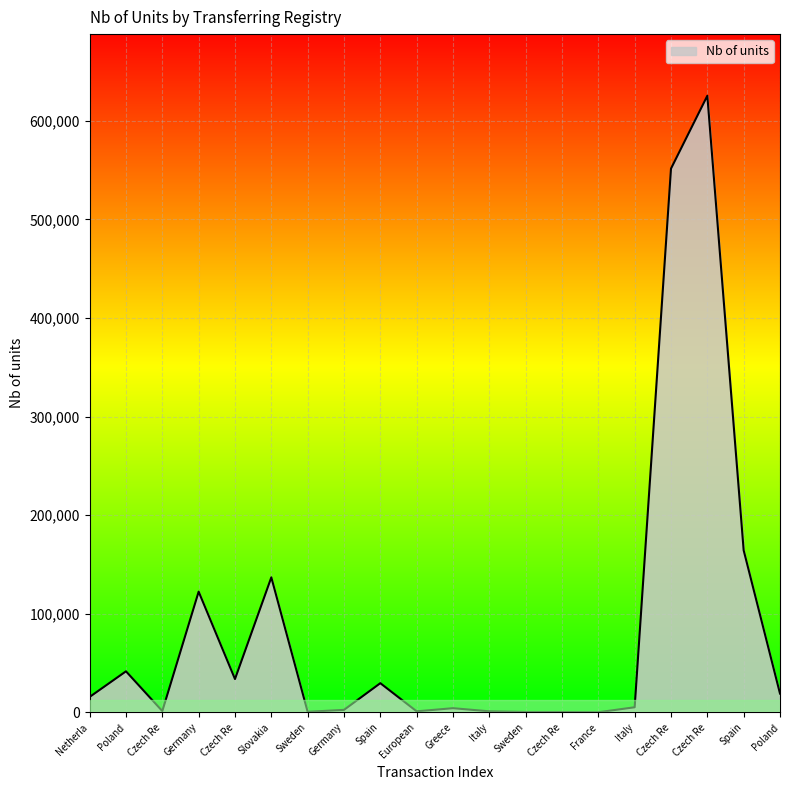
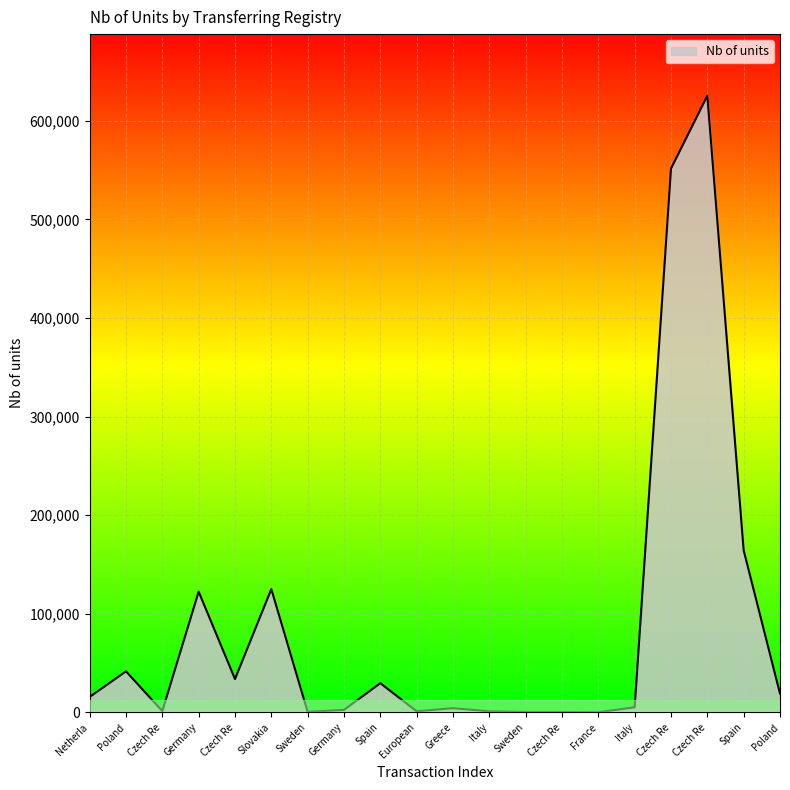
Slovakia: 140,000 -> 130,000
